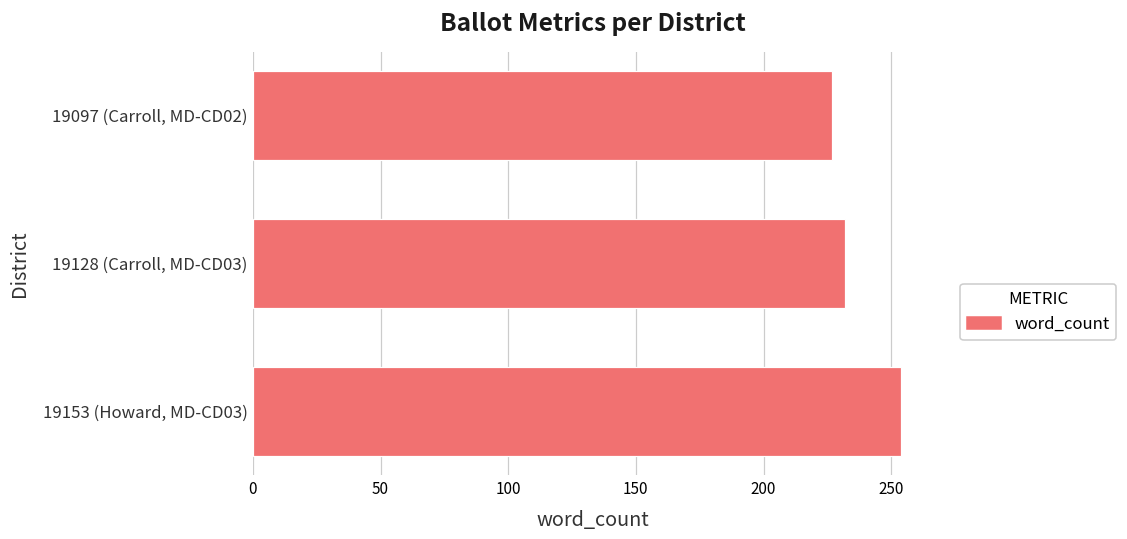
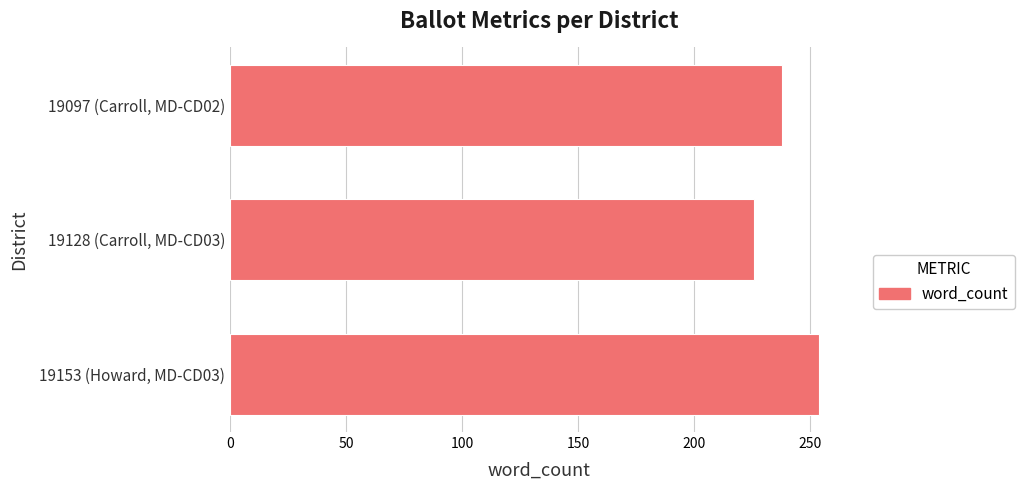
19097 (Carroll, MD-CD02): 227 -> 238
19128 (Carroll, MD-CD03): 232 -> 226
